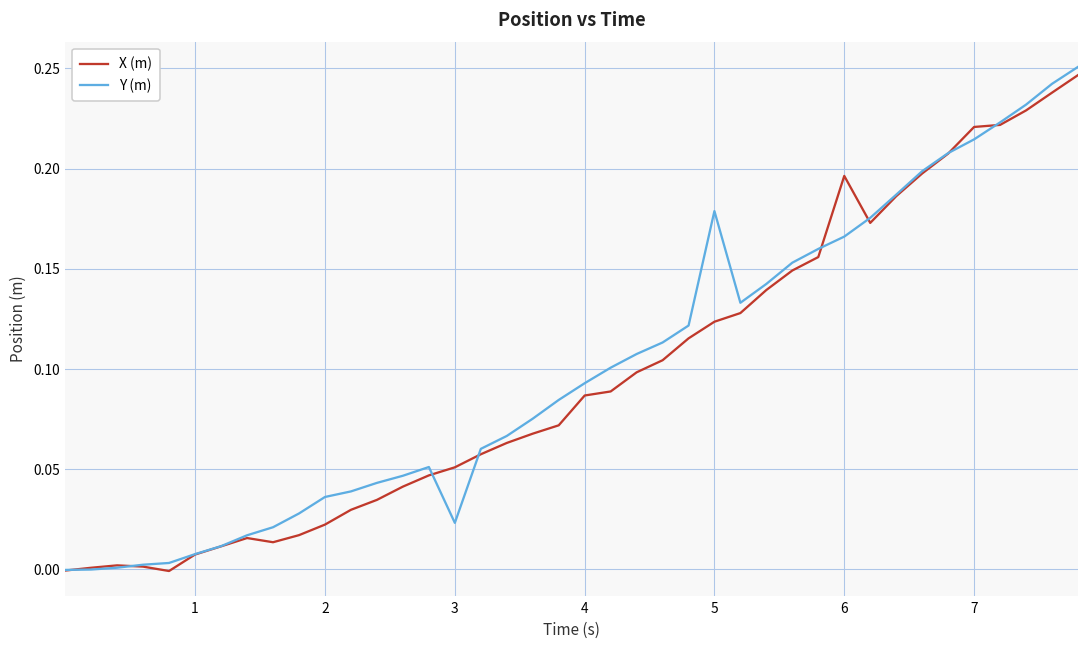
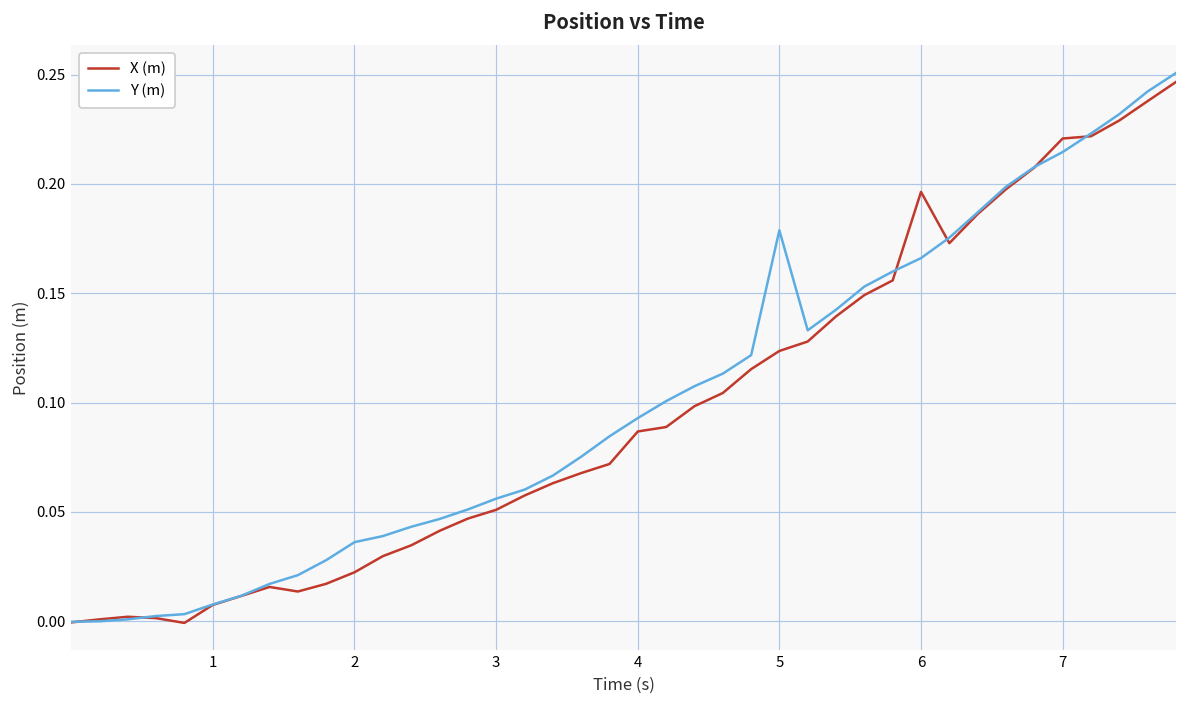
Y (m), 3: 0.023 -> 0.056
